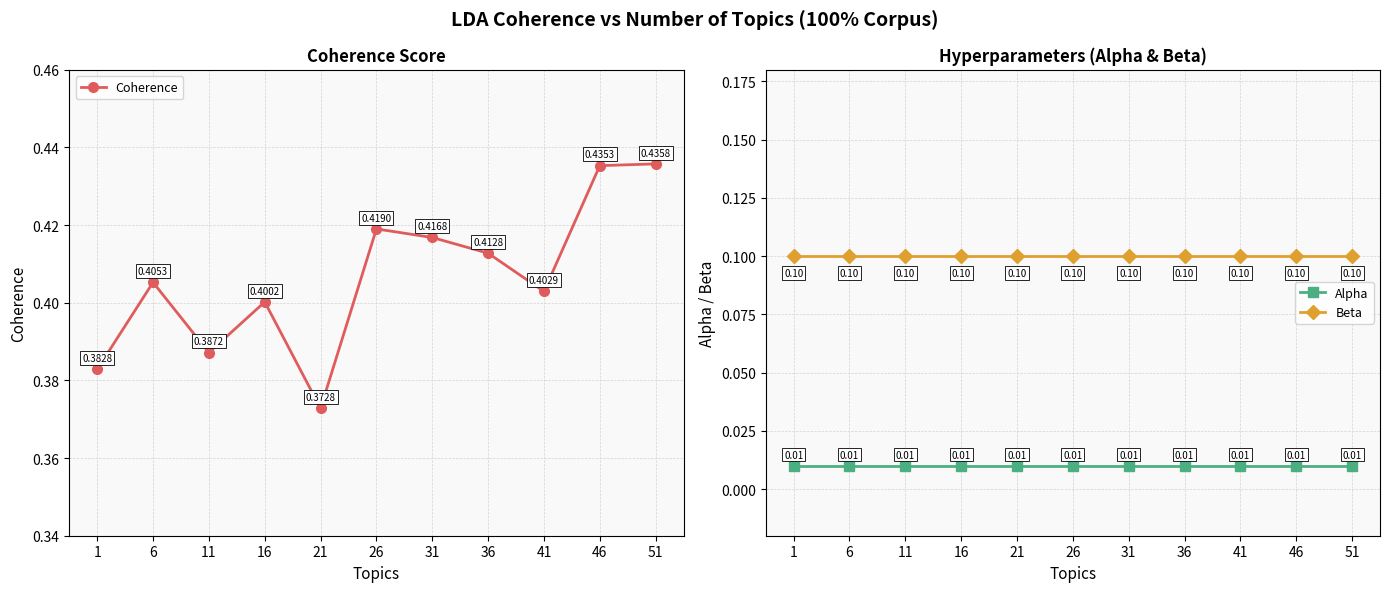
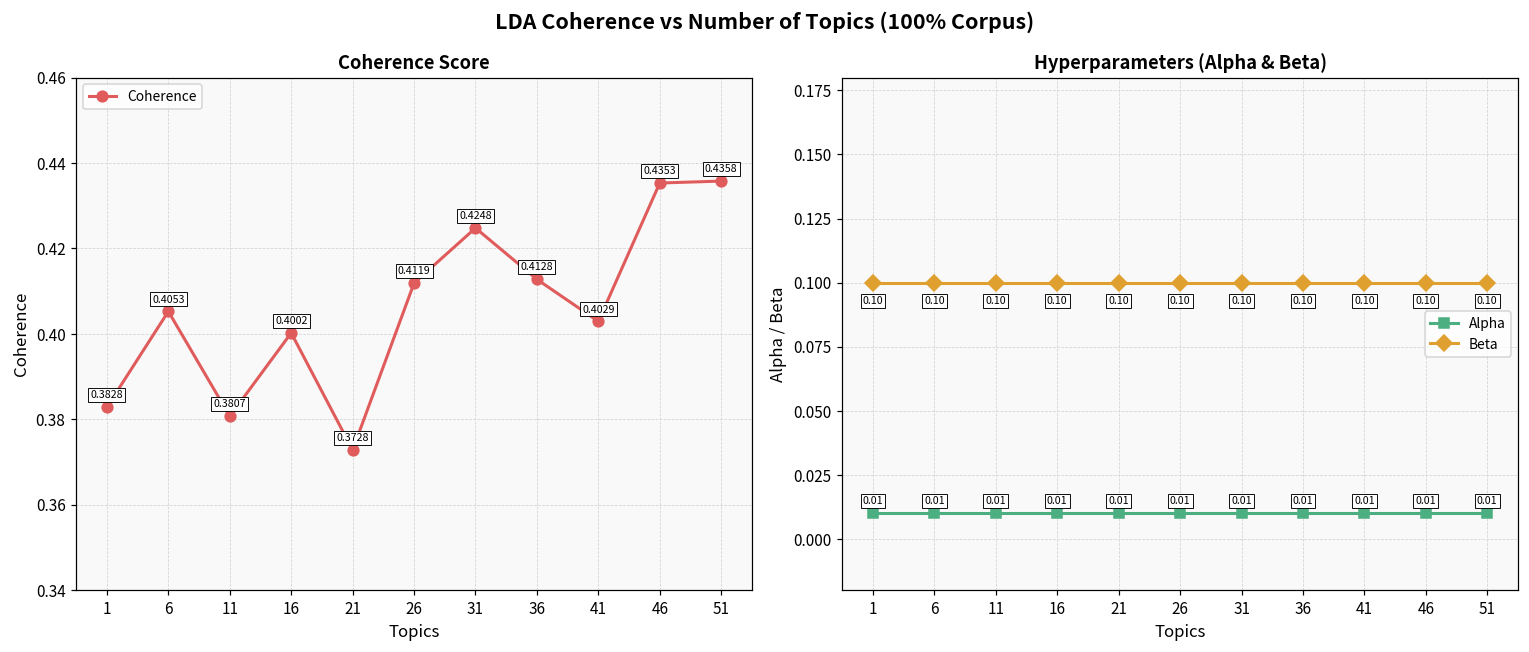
Coherence Score, 11: 0.3872 -> 0.3807
Coherence Score, 26: 0.4190 -> 0.4119
Coherence Score, 31: 0.4168 -> 0.4248
